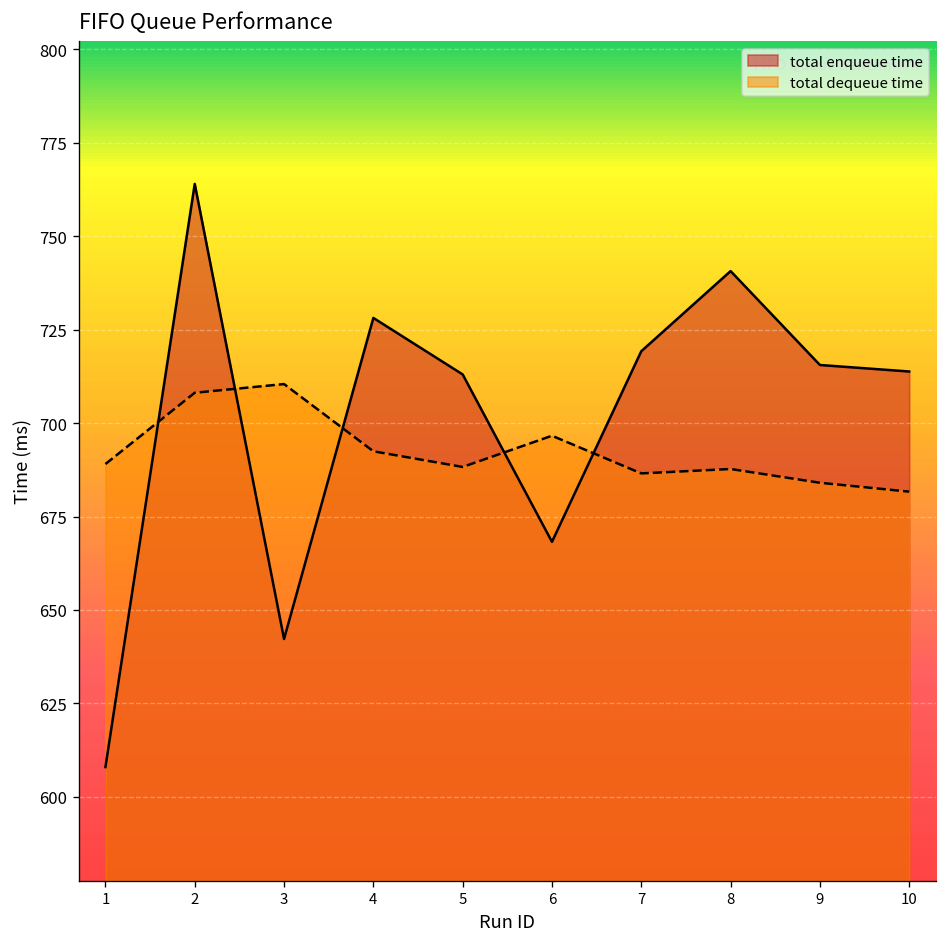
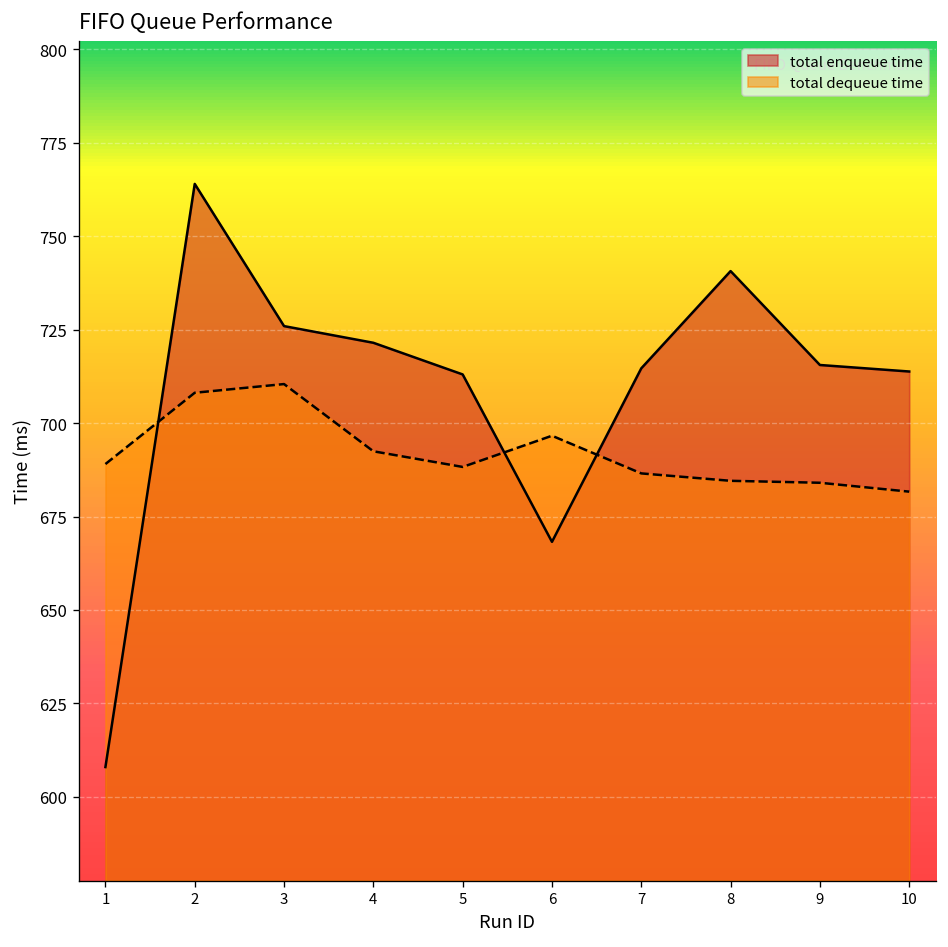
total enqueue time, 3: 642 -> 726
total enqueue time, 4: 728 -> 721
total enqueue time, 7: 719 -> 715
total dequeue time, 8: 688 -> 685
